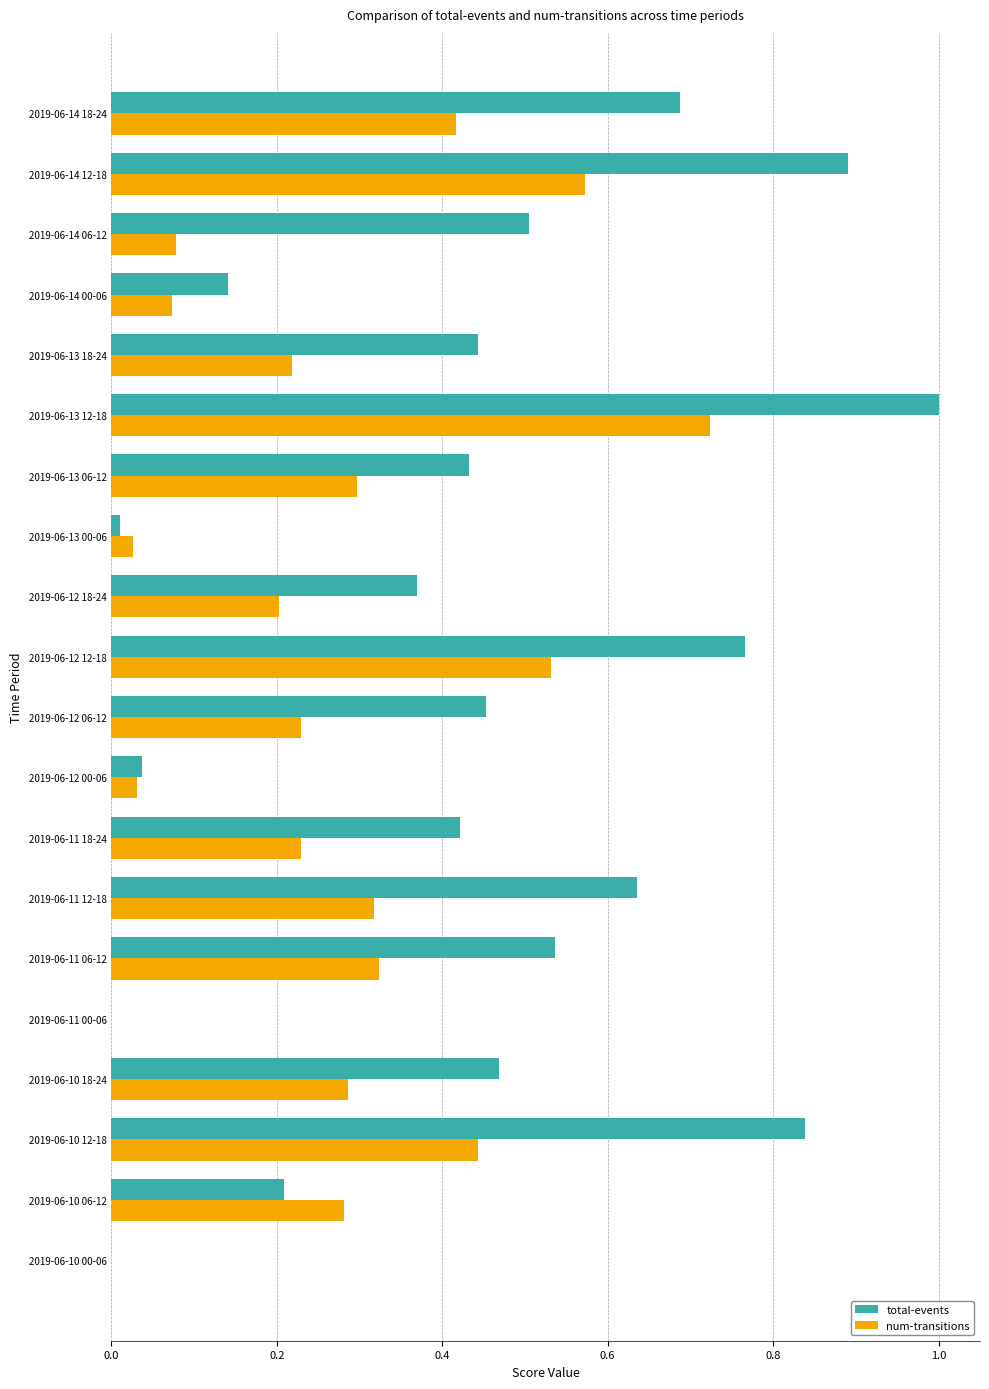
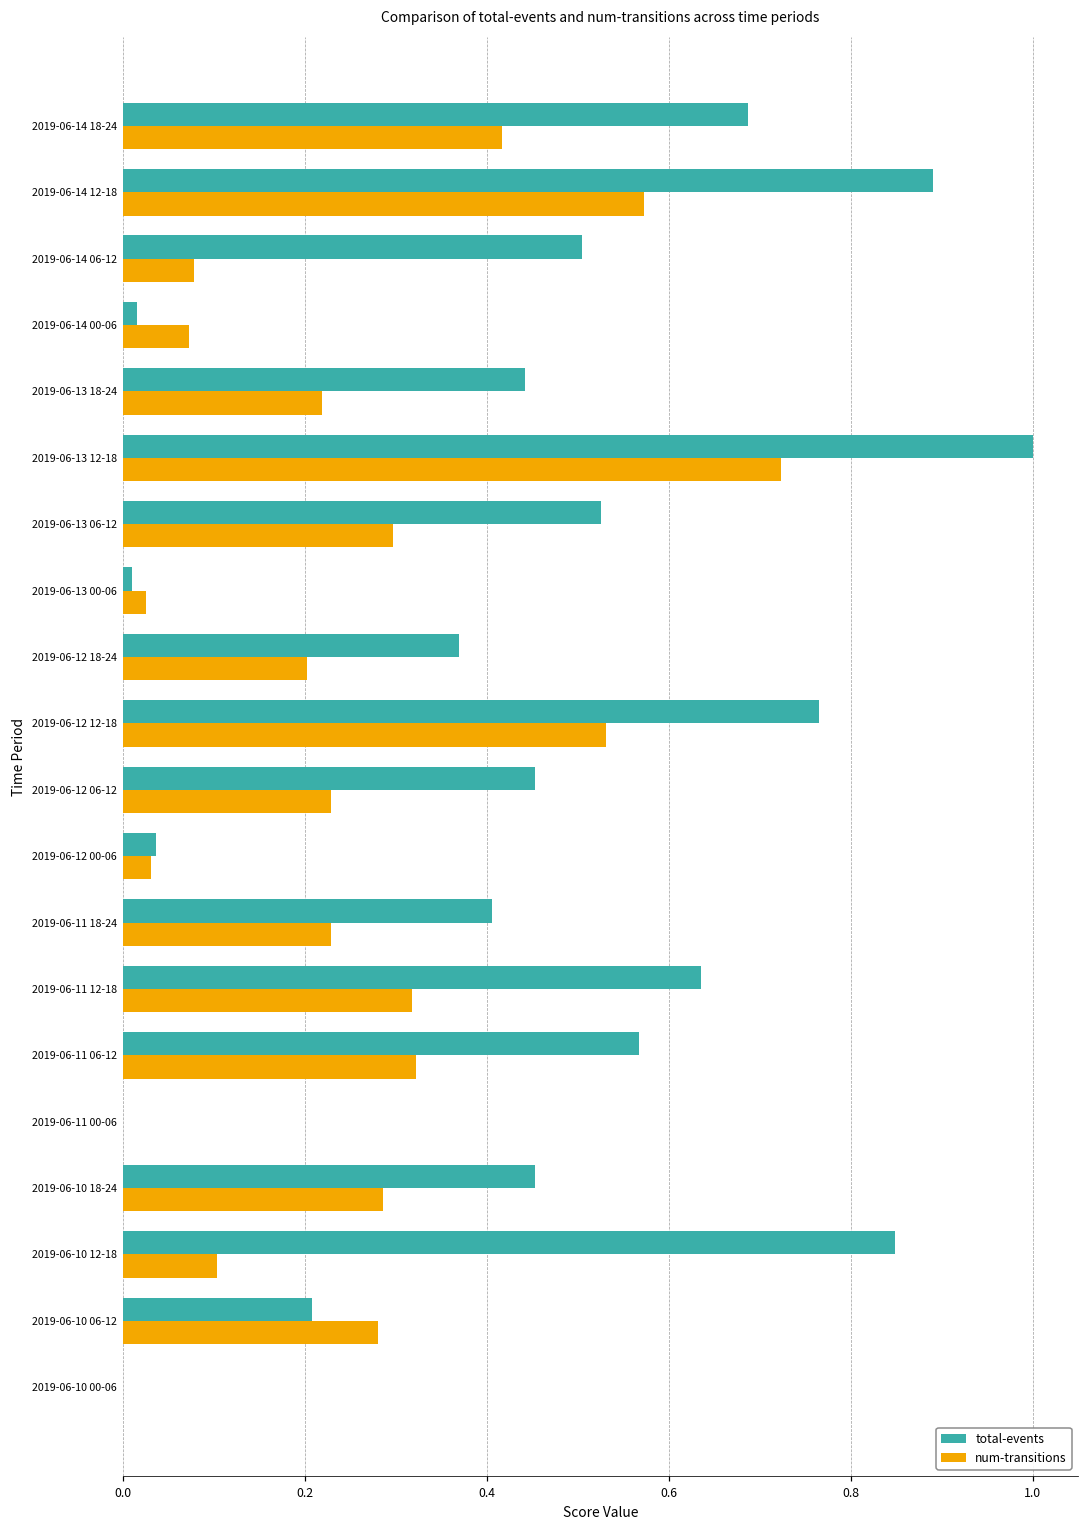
total-events, 2019-06-14 00-06: 0.14 -> 0.02
total-events, 2019-06-13 06-12: 0.43 -> 0.53
total-events, 2019-06-11 18-24: 0.42 -> 0.41
total-events, 2019-06-11 06-12: 0.54 -> 0.57
total-events, 2019-06-10 18-24: 0.47 -> 0.45
total-events, 2019-06-10 12-18: 0.84 -> 0.85
num-transitions, 2019-06-10 12-18: 0.44 -> 0.10
